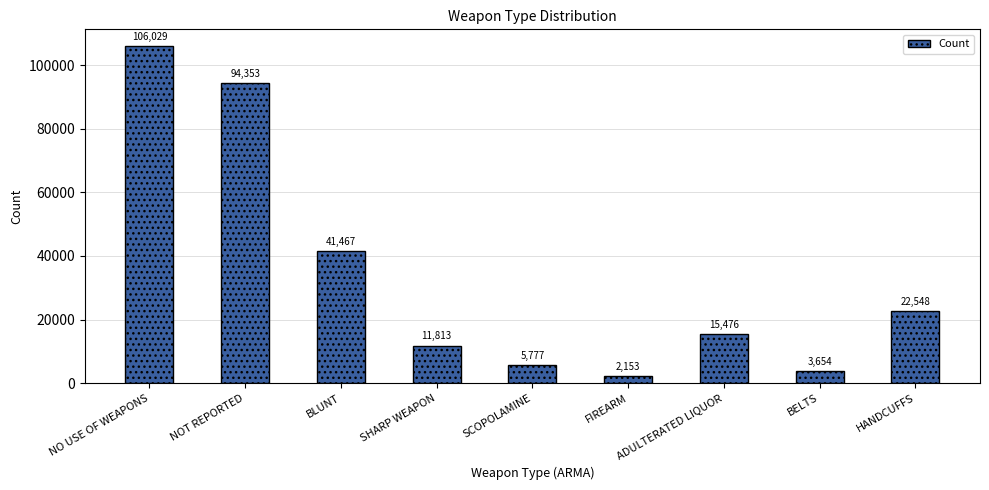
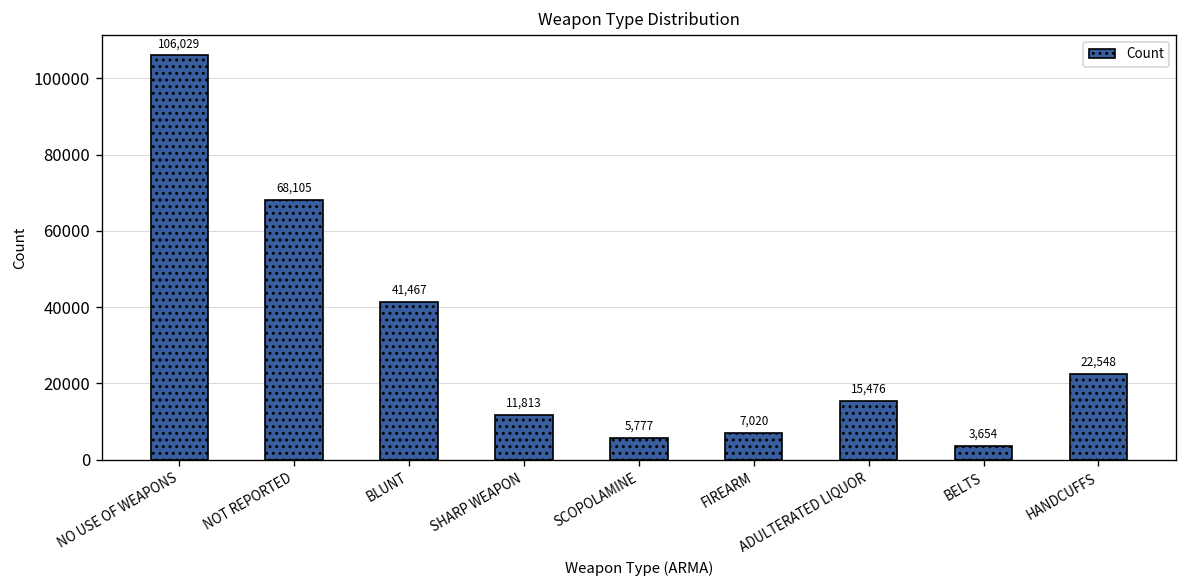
NOT REPORTED: 94,353 -> 68,105
FIREARM: 2,153 -> 7,020
